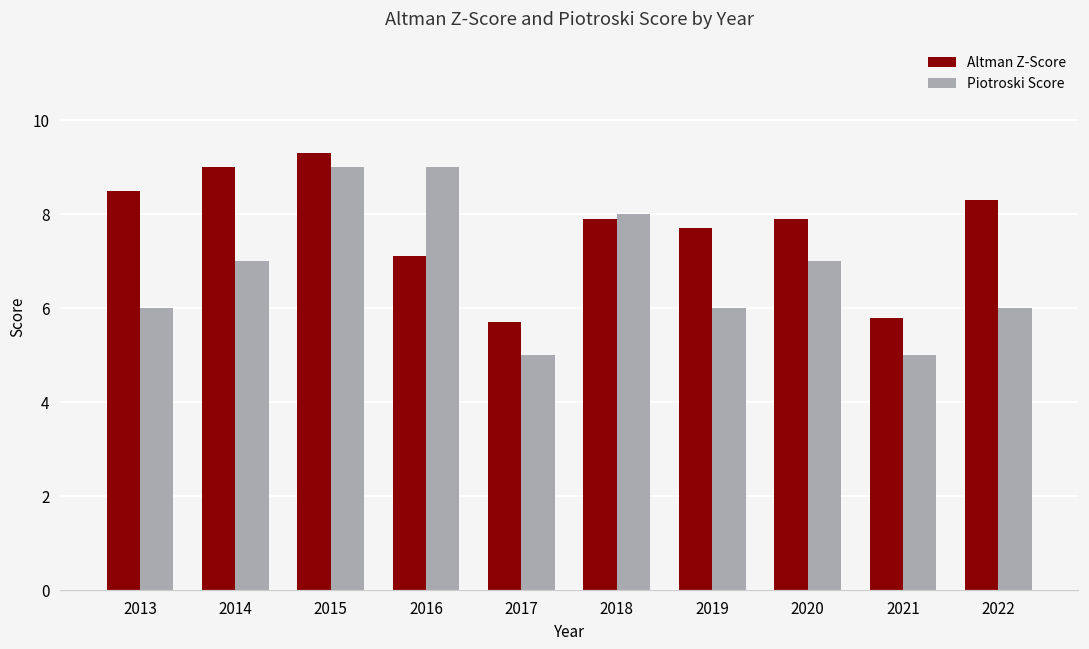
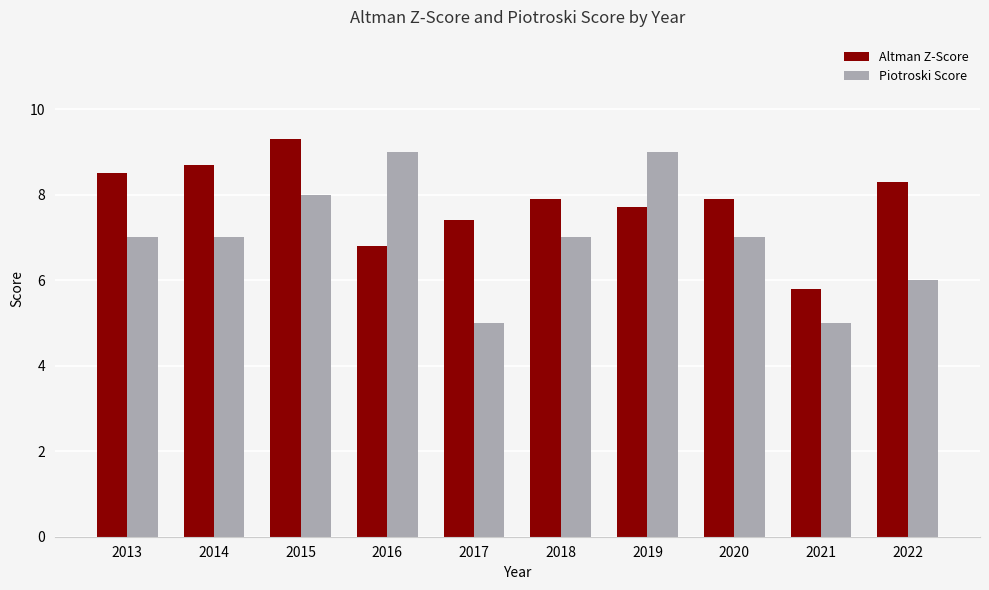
Piotroski Score, 2013: 6 -> 7
Altman Z-Score, 2014: 9.0 -> 8.7
Piotroski Score, 2015: 9 -> 8
Altman Z-Score, 2016: 7.1 -> 6.8
Altman Z-Score, 2017: 5.7 -> 7.4
Piotroski Score, 2018: 8 -> 7
Piotroski Score, 2019: 6 -> 9
